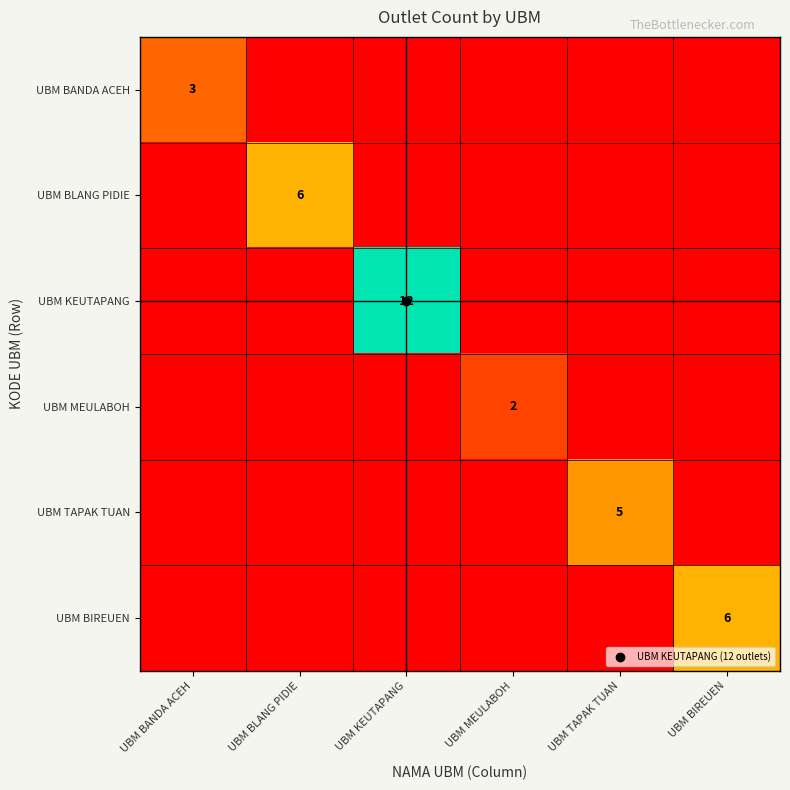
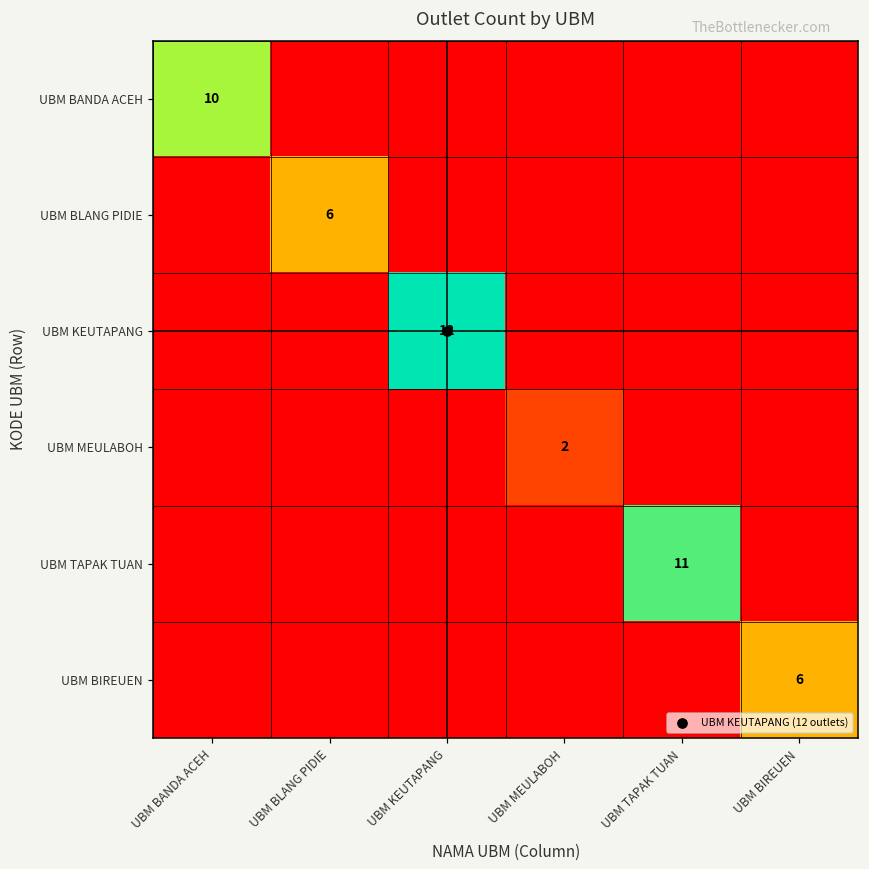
UBM BANDA ACEH, UBM BANDA ACEH: 3 -> 10
UBM TAPAK TUAN, UBM TAPAK TUAN: 5 -> 11
